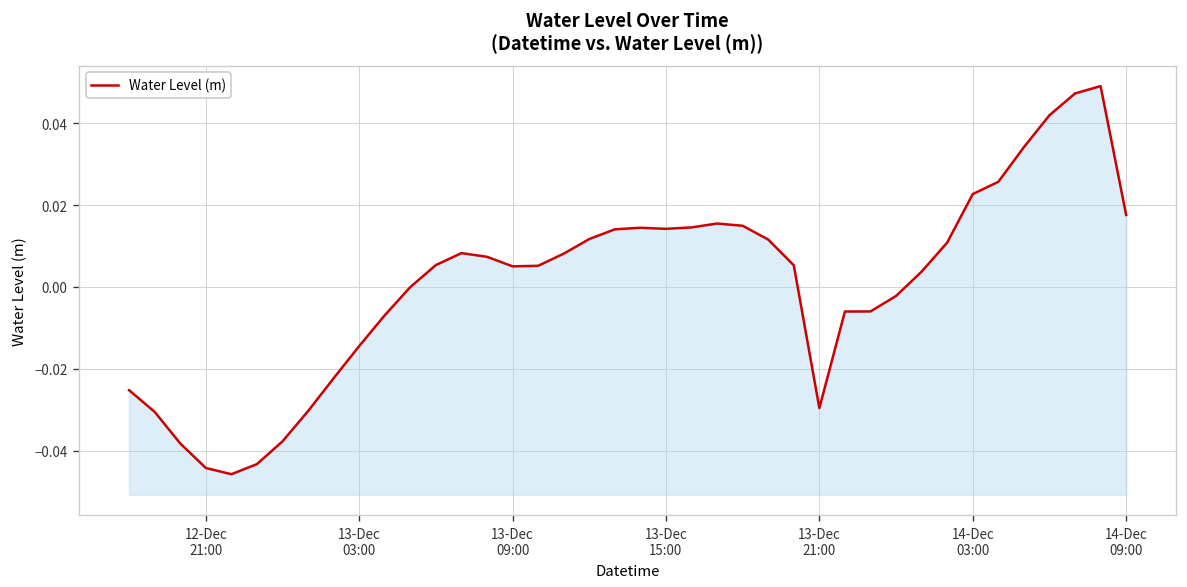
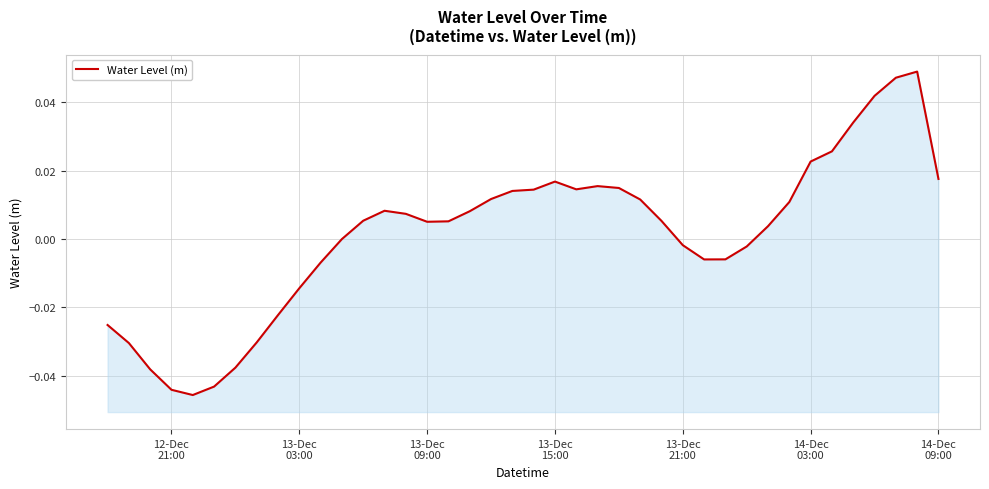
13-Dec 15:00: 0.014 -> 0.017
13-Dec 21:00: -0.030 -> -0.002
